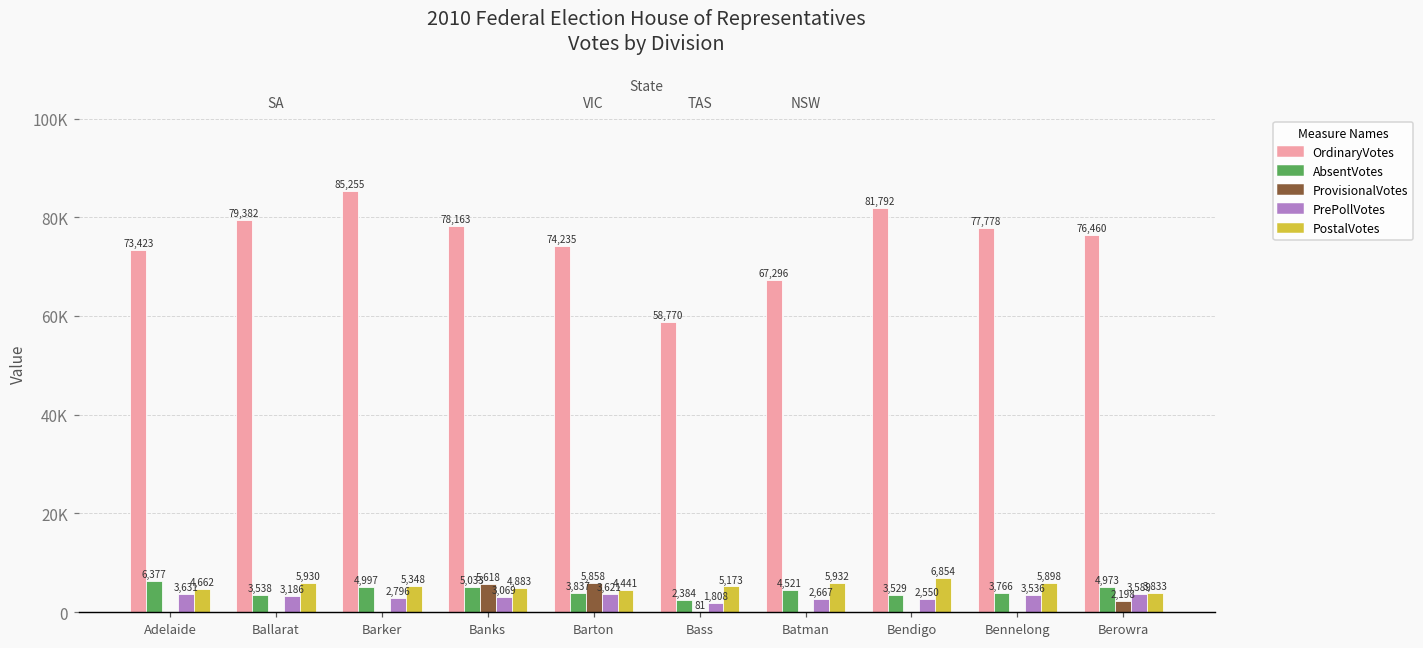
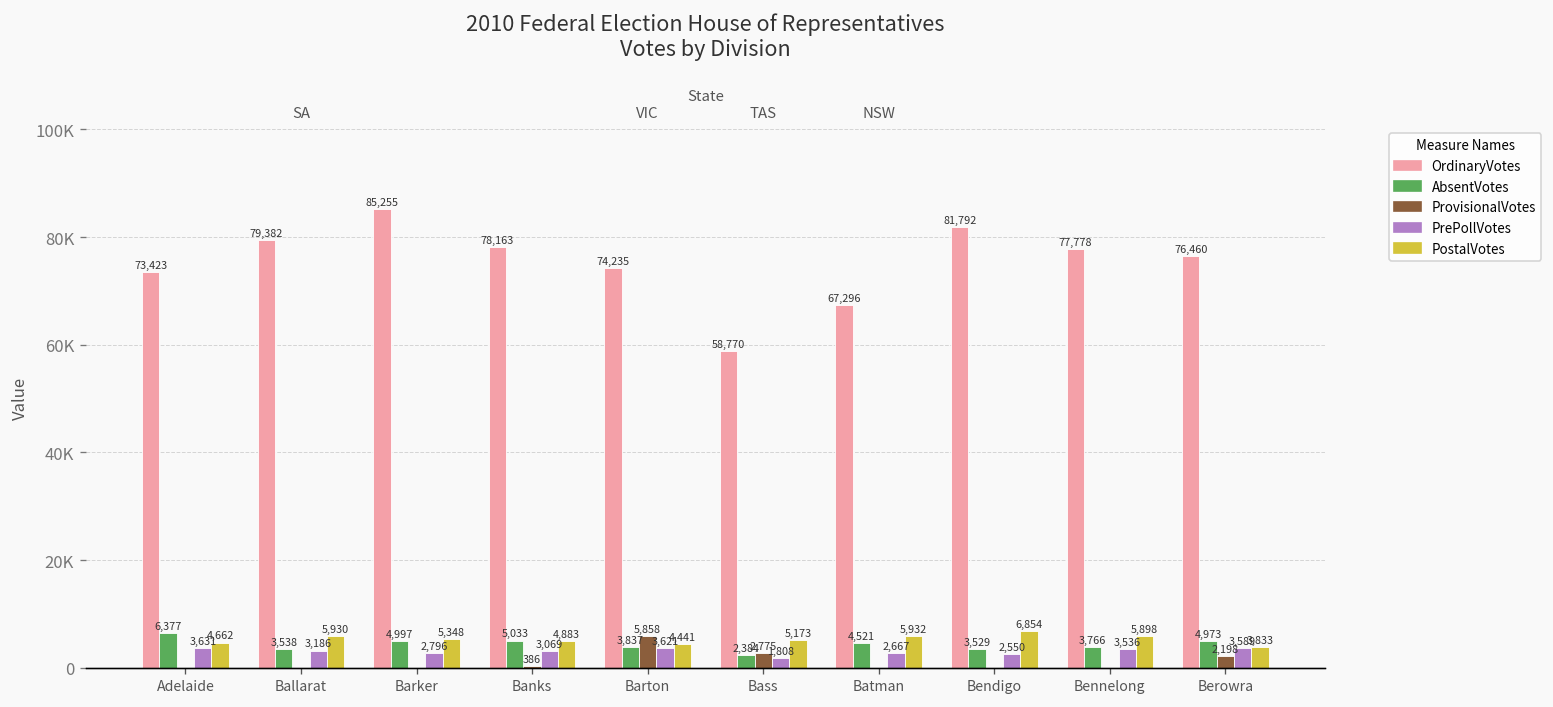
ProvisionalVotes, Banks: 5,618 -> 386
ProvisionalVotes, Bass: 81 -> 2,775
